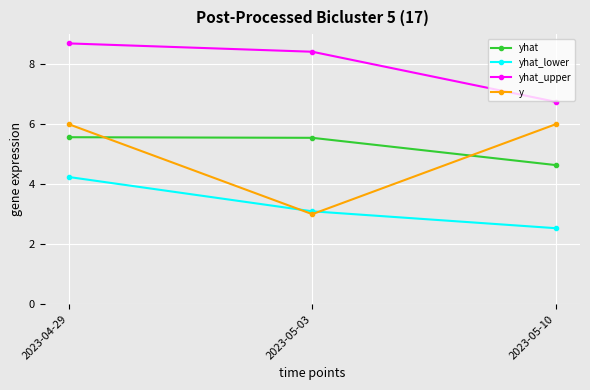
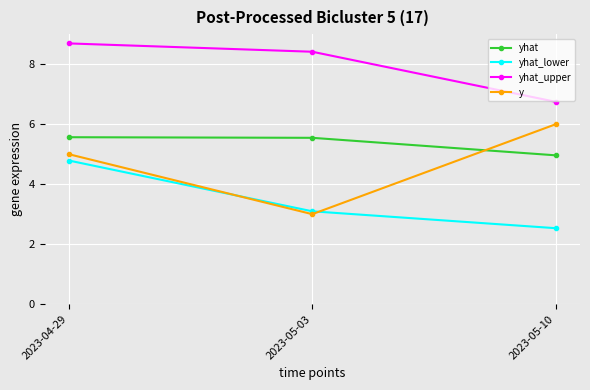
yhat_lower, 2023-04-29: 4.2 -> 4.8
y, 2023-04-29: 6 -> 5
yhat, 2023-05-10: 4.6 -> 5.0
